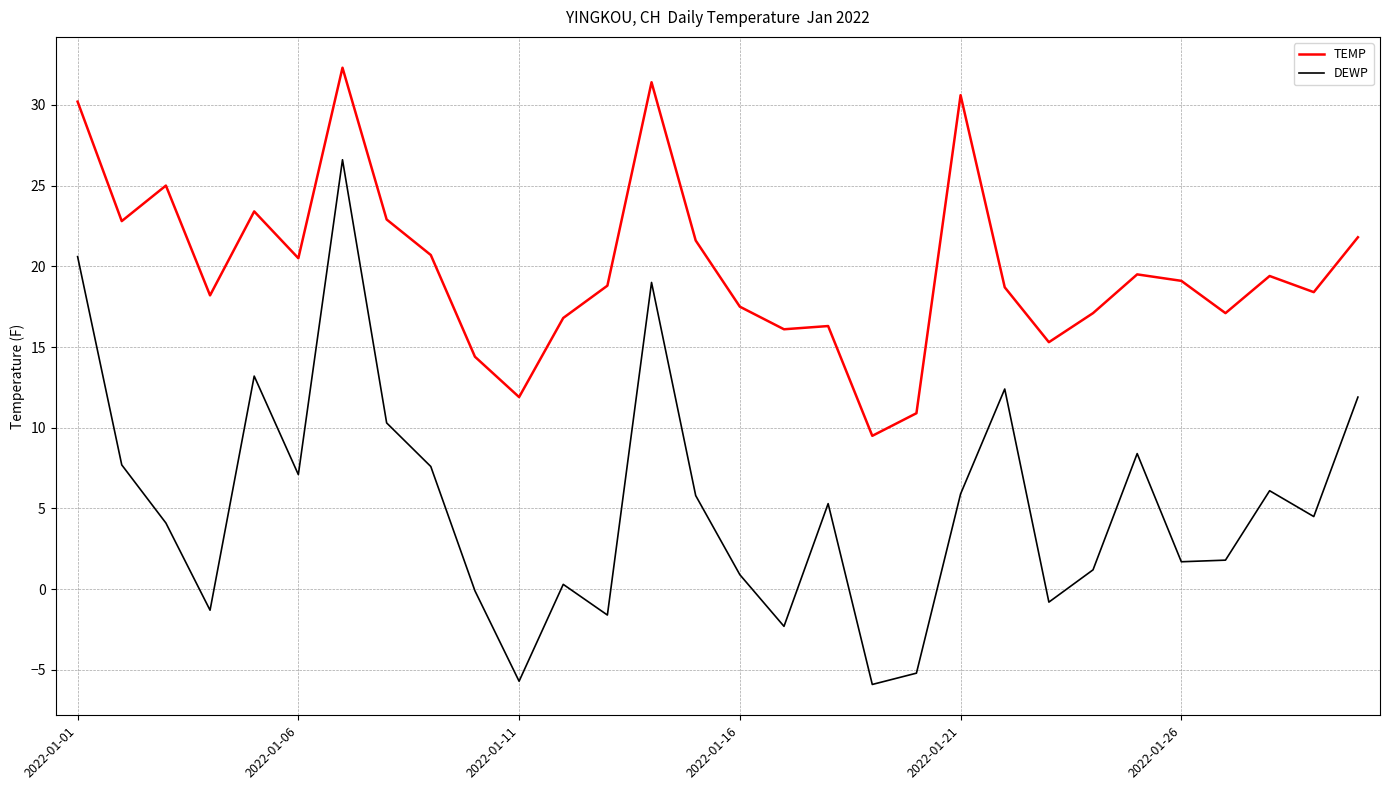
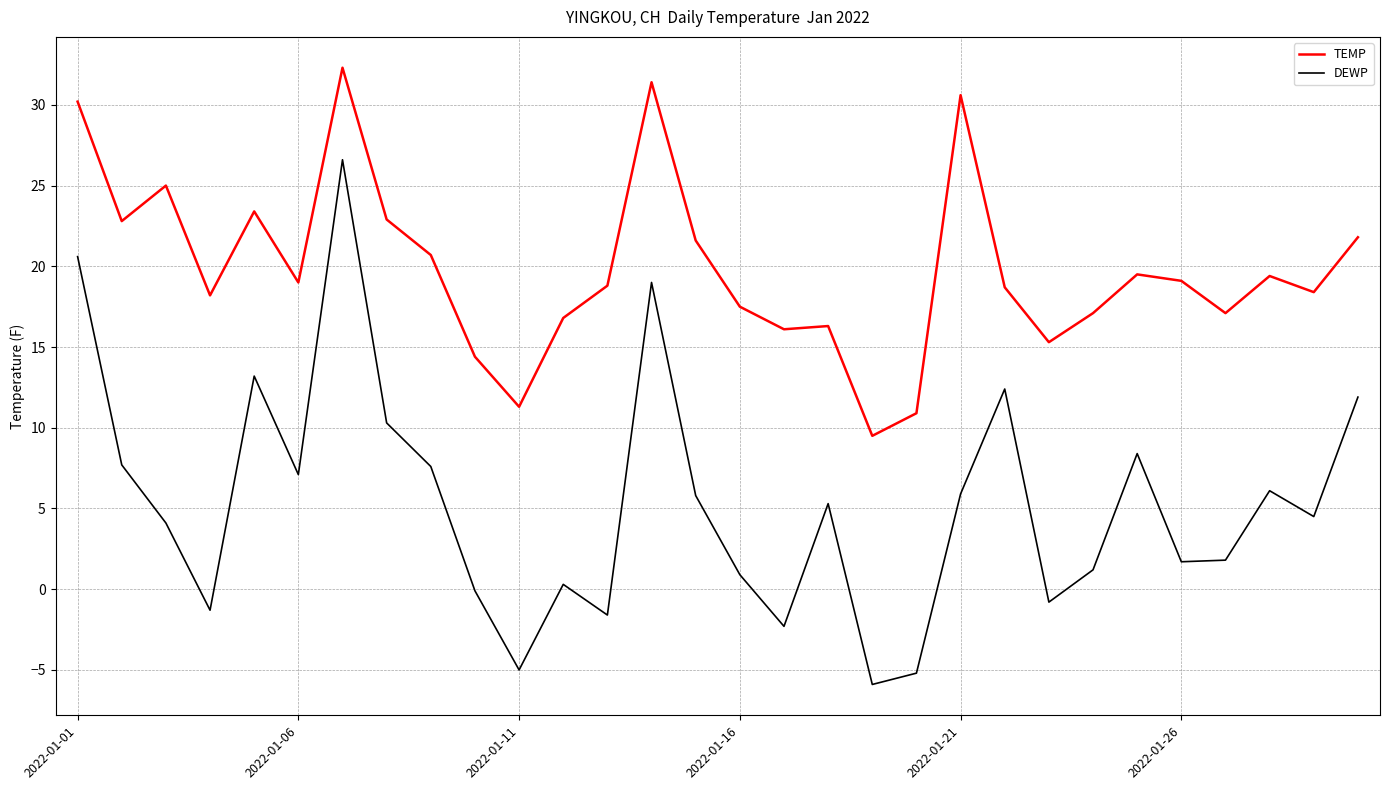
TEMP, 2022-01-06: 20.5 -> 19.0
TEMP, 2022-01-11: 11.9 -> 11.3
DEWP, 2022-01-11: -5.7 -> -5.0
